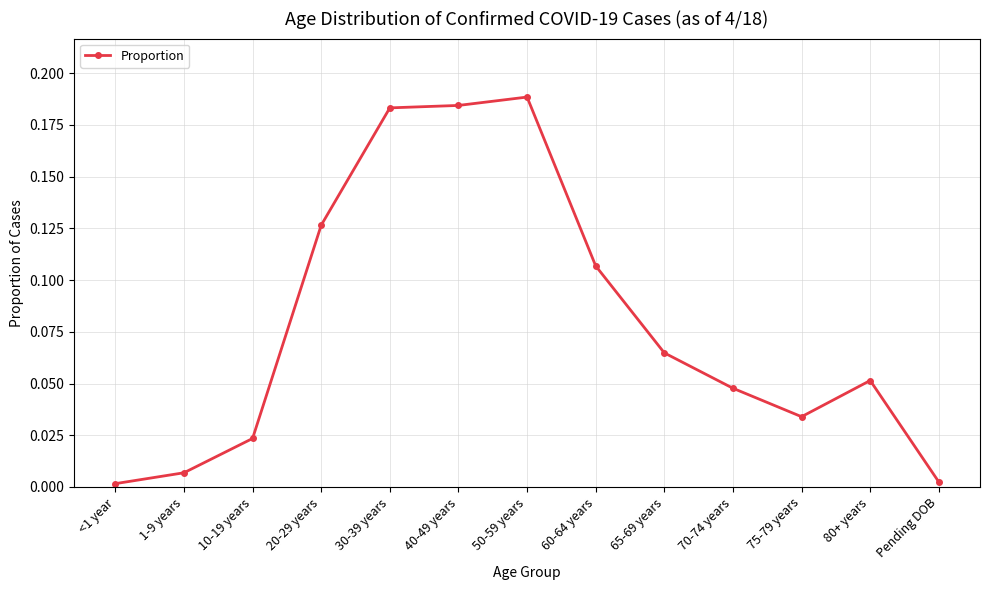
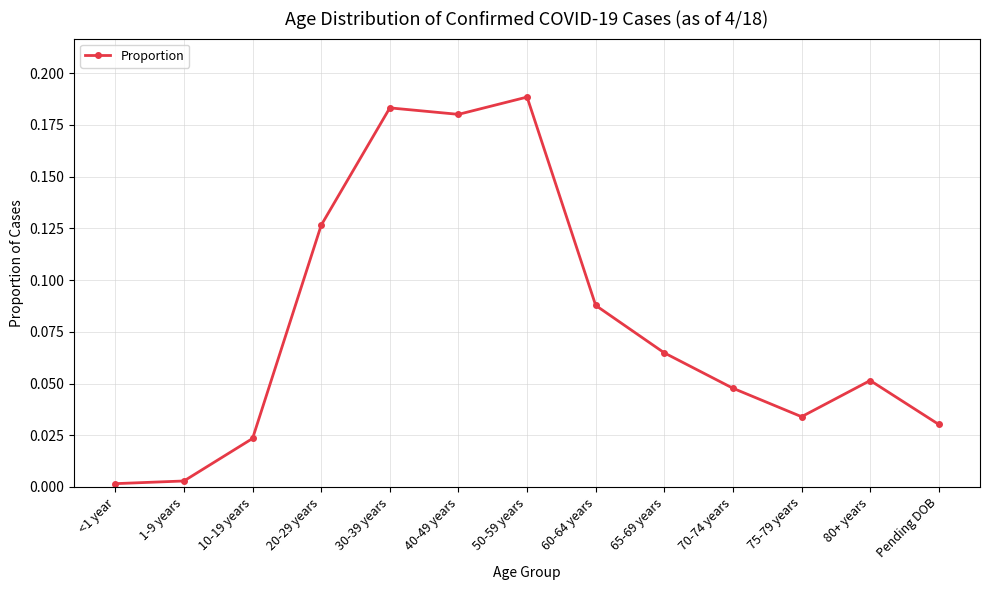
1-9 years: 0.007 -> 0.003
40-49 years: 0.184 -> 0.180
60-64 years: 0.107 -> 0.088
Pending DOB: 0.002 -> 0.030
